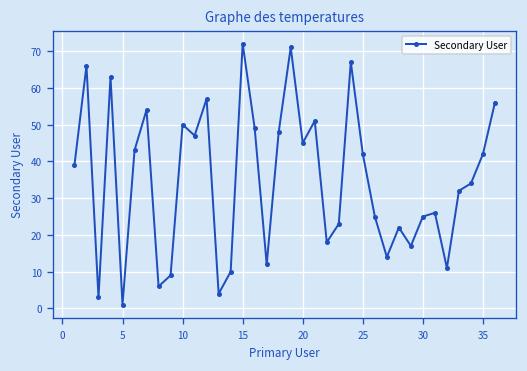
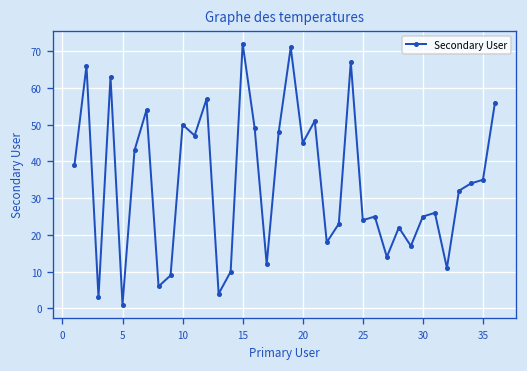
25: 42 -> 24
35: 42 -> 35
